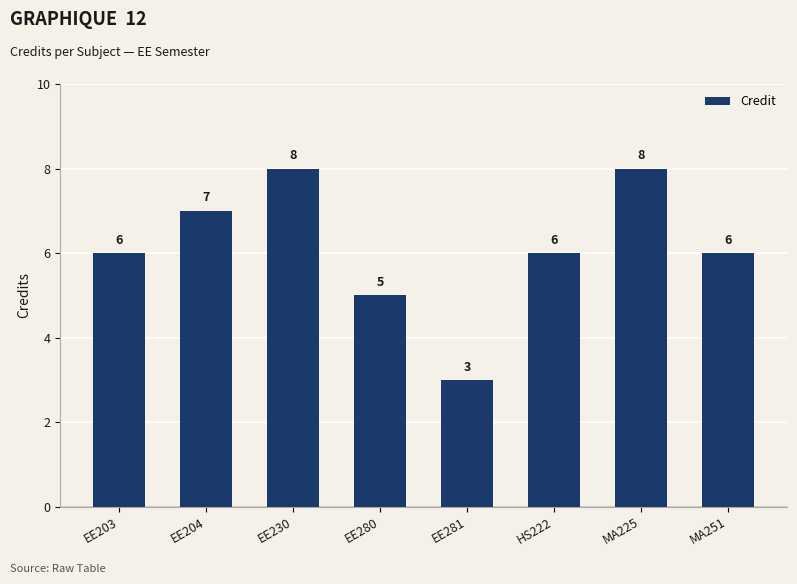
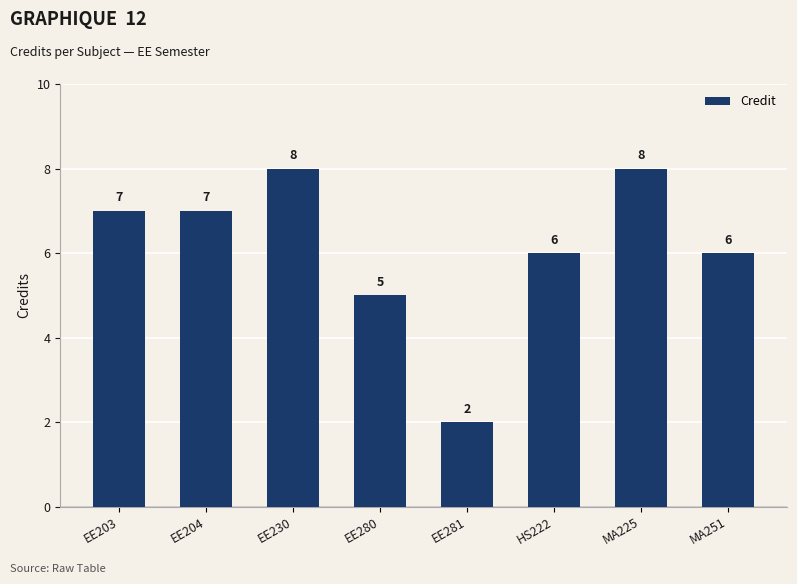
EE203: 6 -> 7
EE281: 3 -> 2
